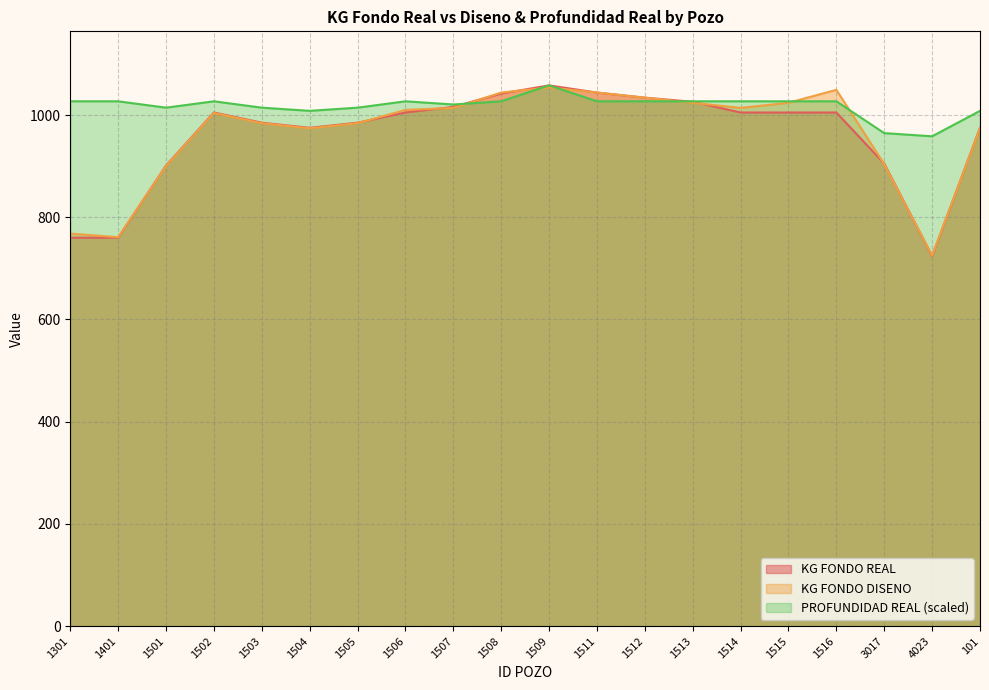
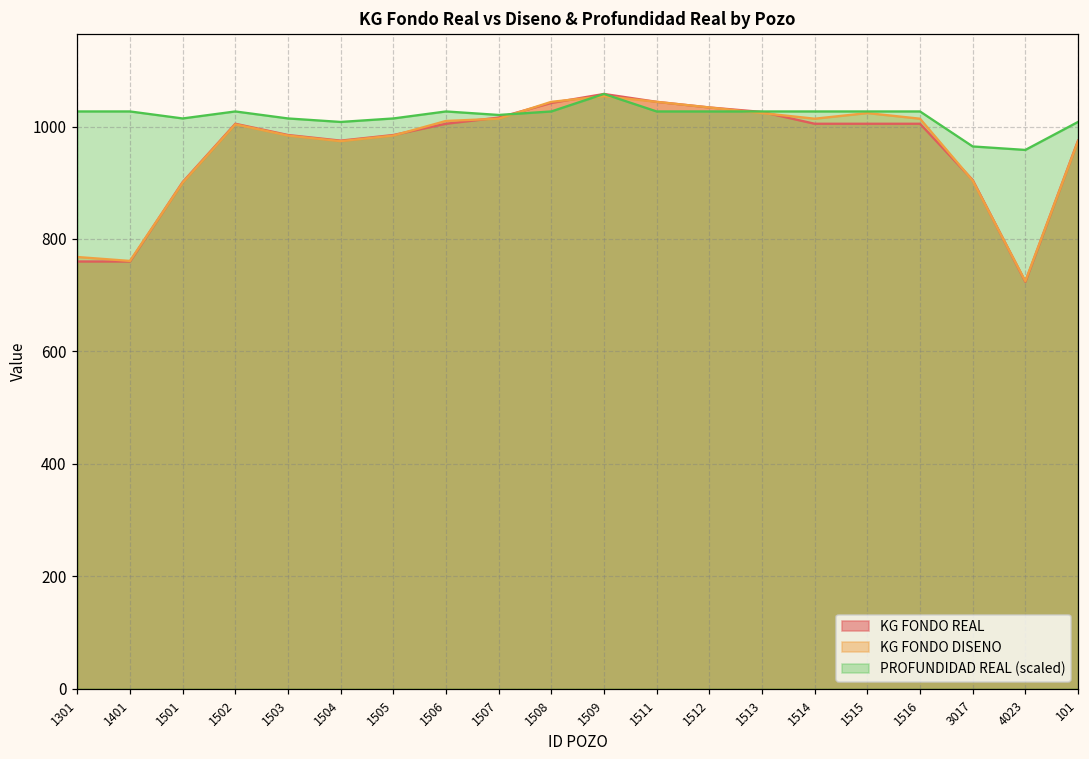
KG FONDO DISENO, 1516: 1050 -> 1010
